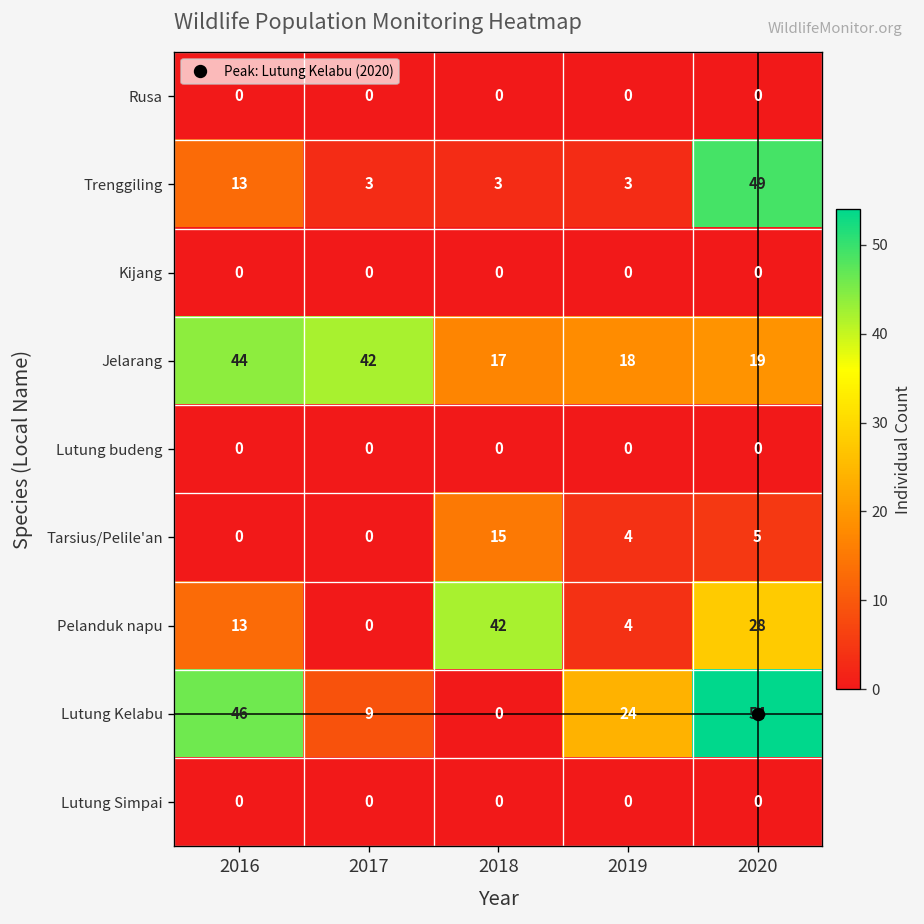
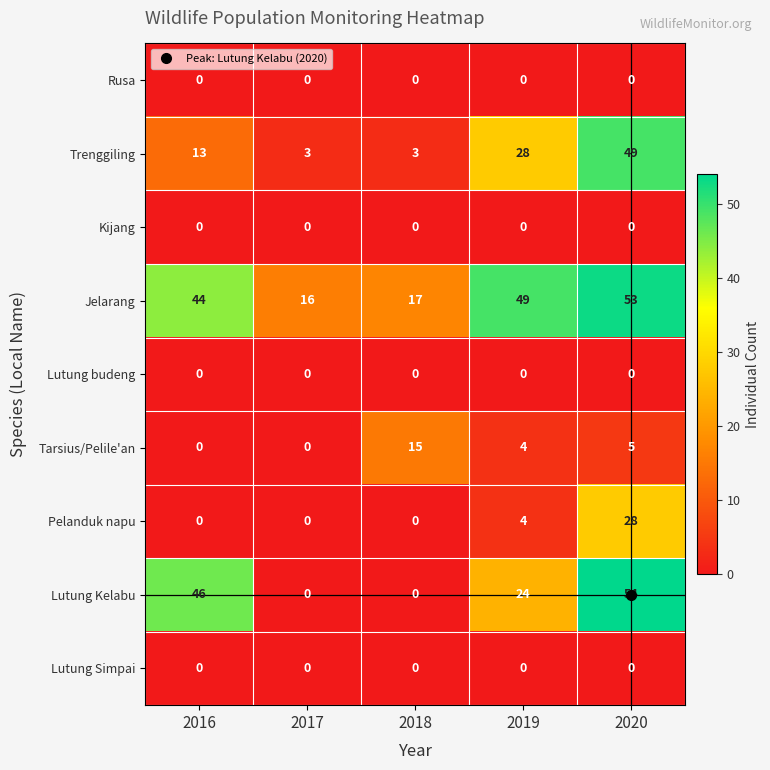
Trenggiling, 2019: 3 -> 28
Jelarang, 2017: 42 -> 16
Jelarang, 2019: 18 -> 49
Jelarang, 2020: 19 -> 53
Pelanduk napu, 2016: 13 -> 0
Pelanduk napu, 2018: 42 -> 0
Lutung Kelabu, 2017: 9 -> 0
